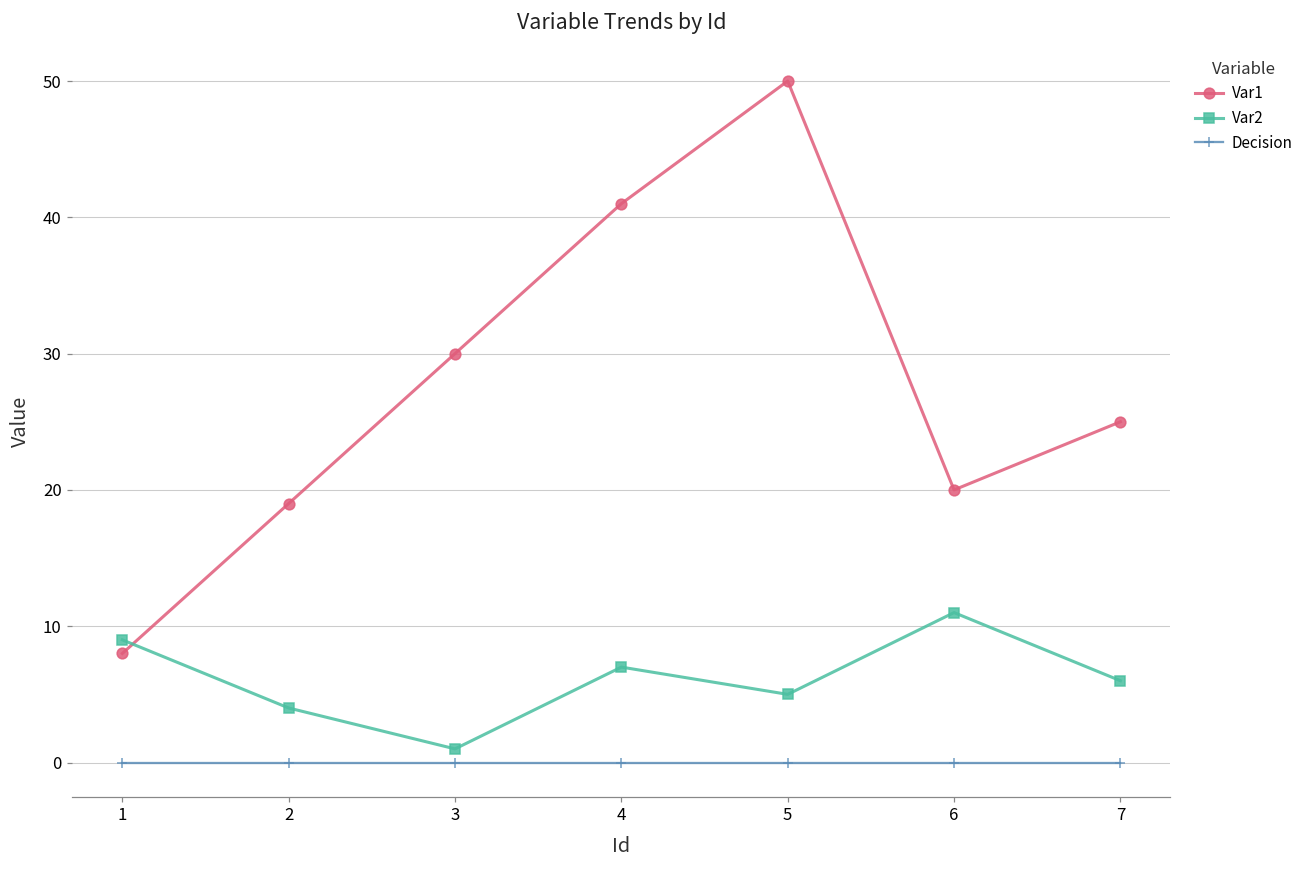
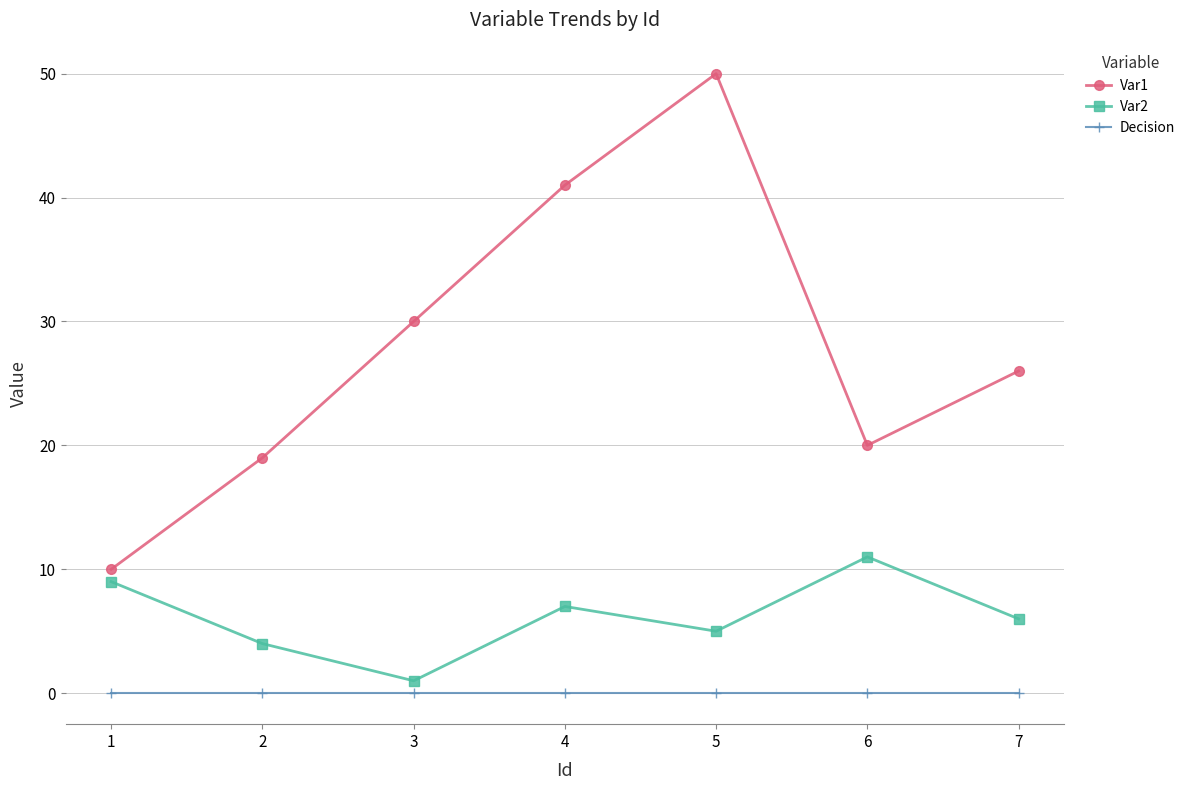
Var1, 1: 8 -> 10
Var1, 7: 25 -> 26
